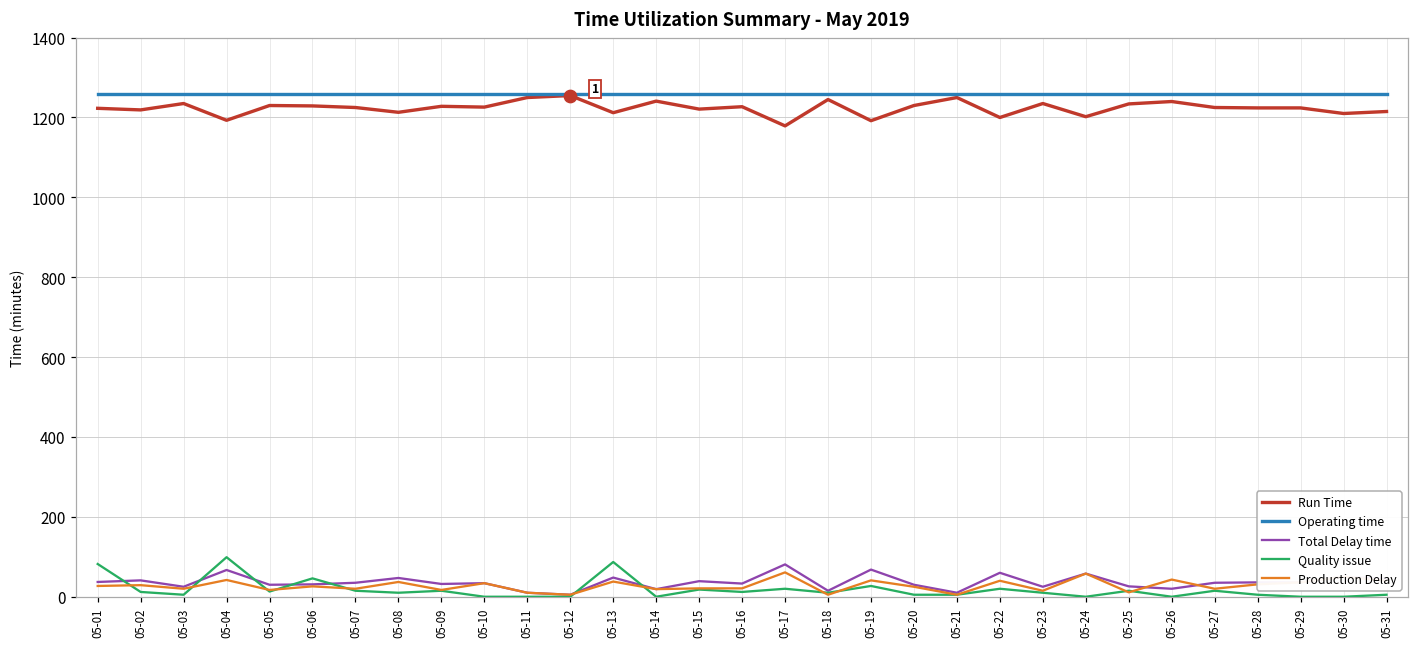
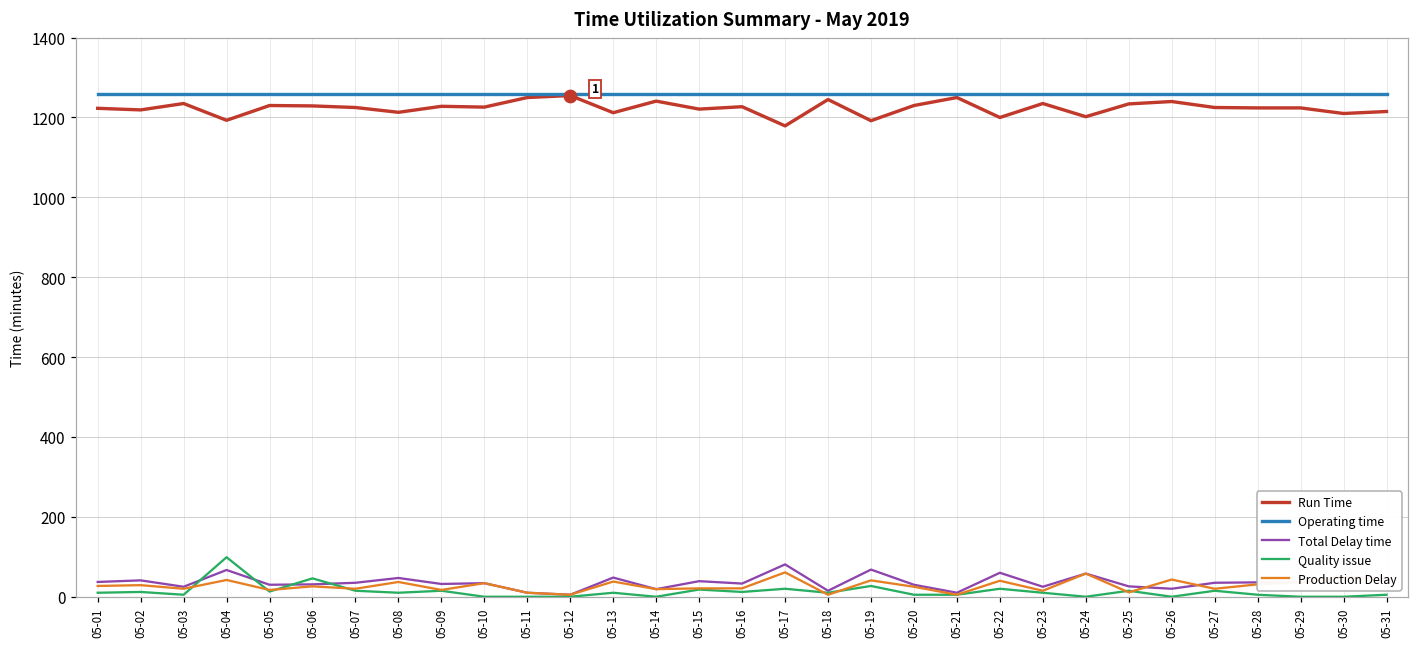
Quality issue, 05-01: 80 -> 10
Quality issue, 05-13: 90 -> 10
